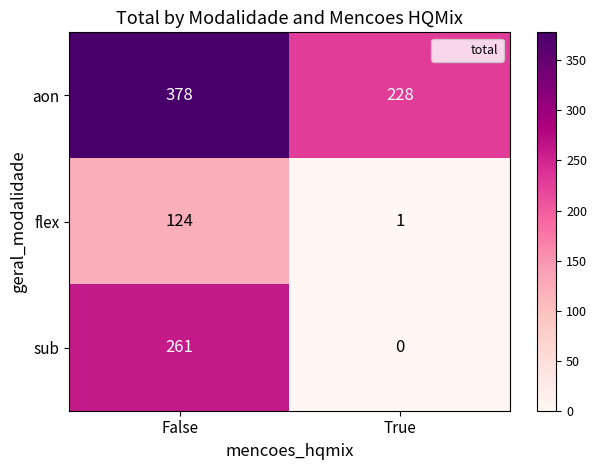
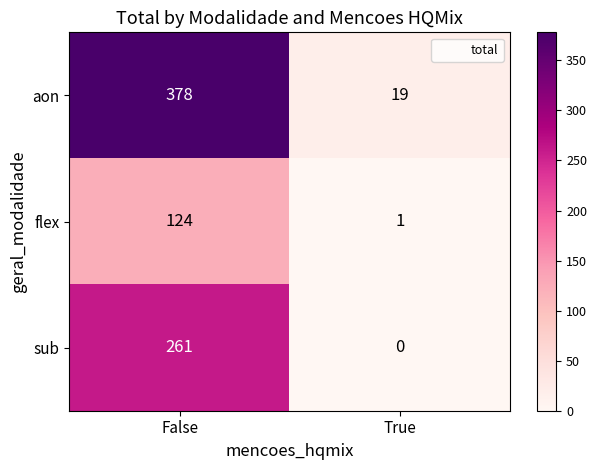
aon, True: 228 -> 19
